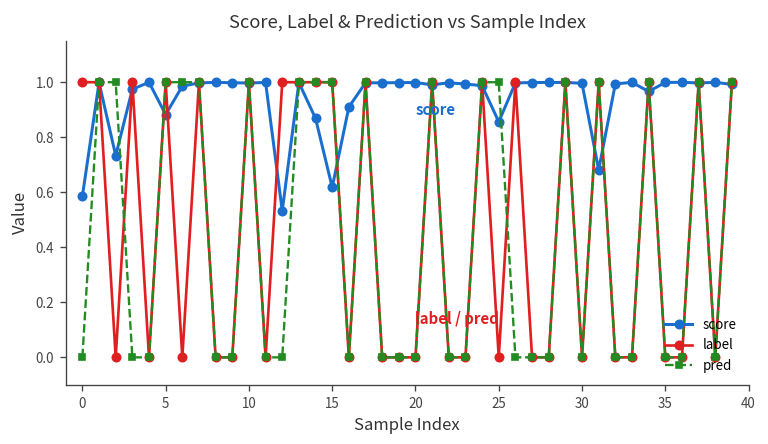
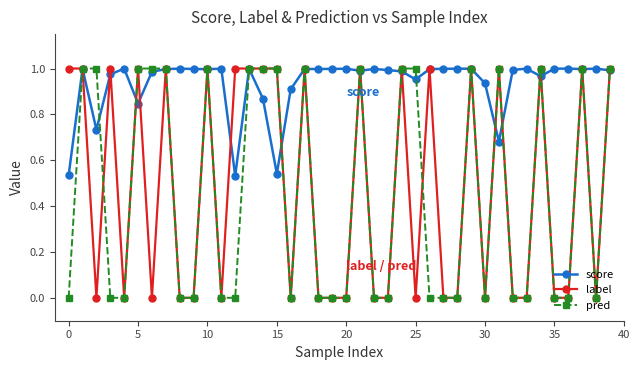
score, 0: 0.59 -> 0.53
score, 5: 0.88 -> 0.85
score, 15: 0.62 -> 0.54
score, 25: 0.86 -> 0.95
score, 30: 1.00 -> 0.94
